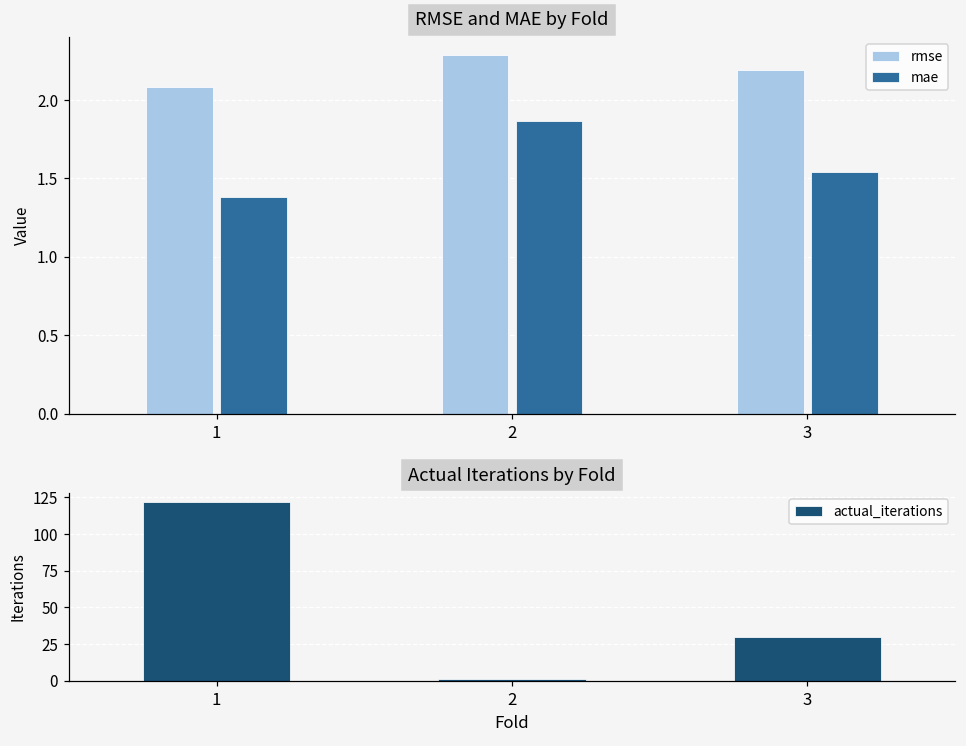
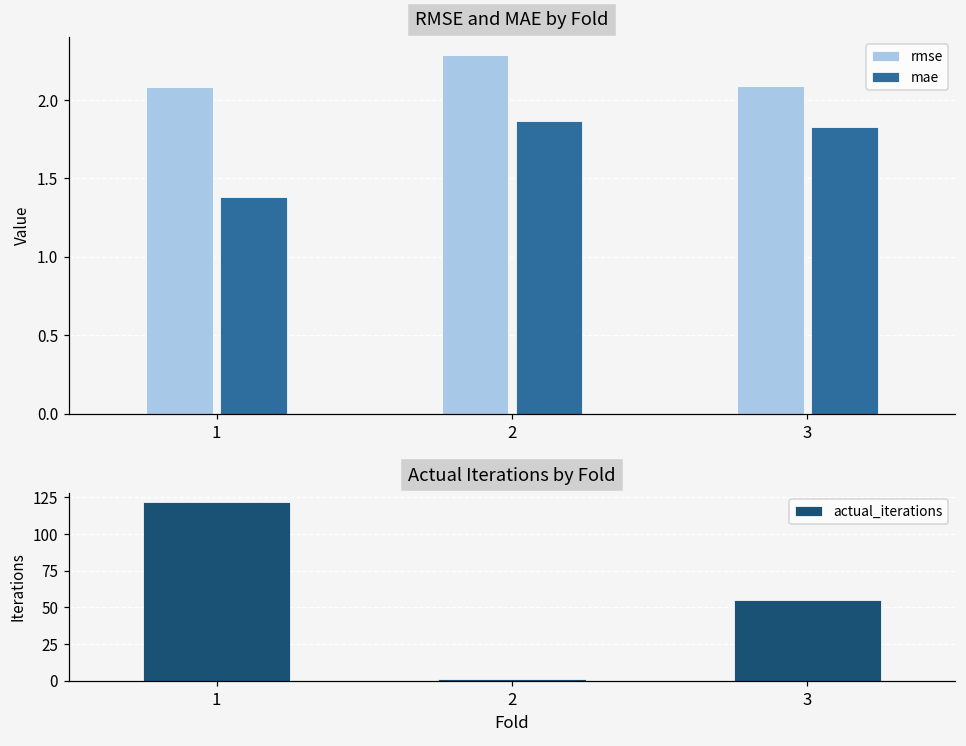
RMSE and MAE by Fold, rmse, 3: 2.19 -> 2.09
RMSE and MAE by Fold, mae, 3: 1.54 -> 1.82
Actual Iterations by Fold, 3: 30 -> 55
